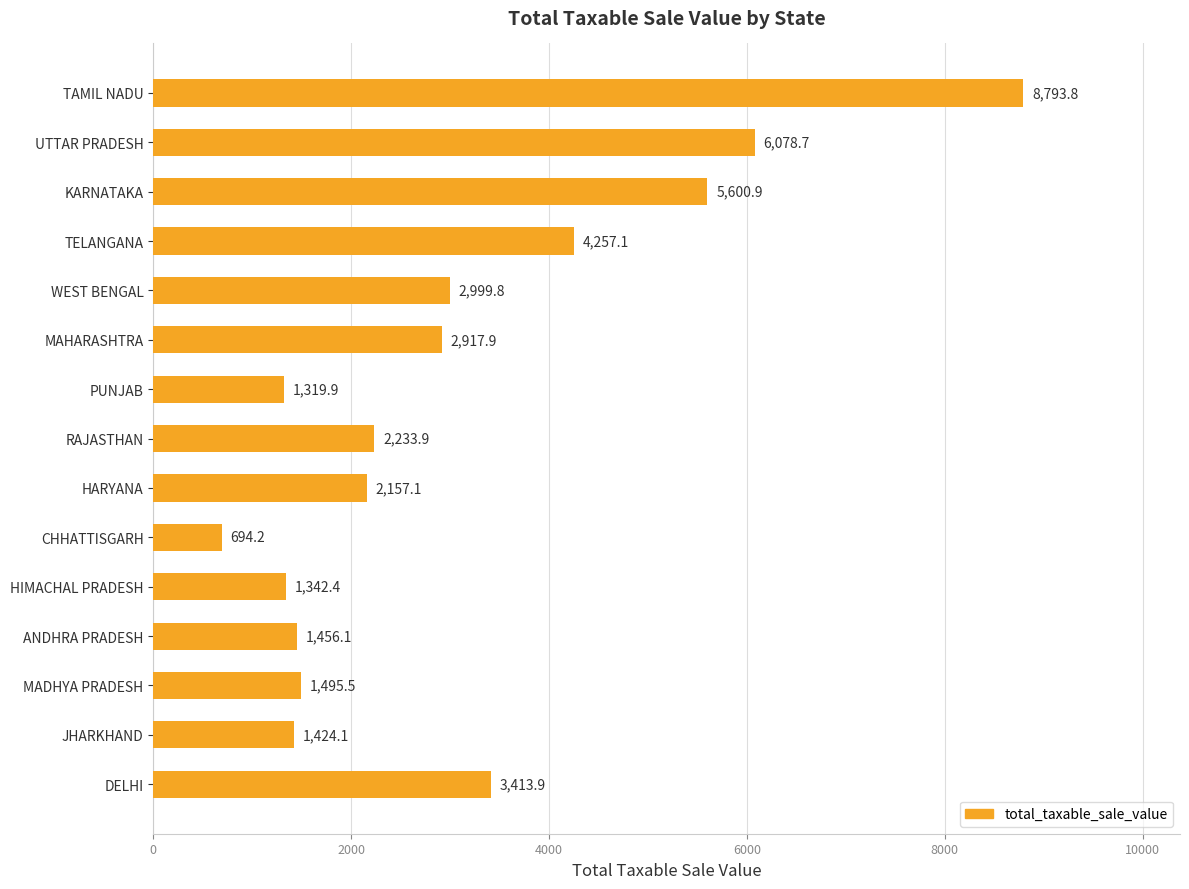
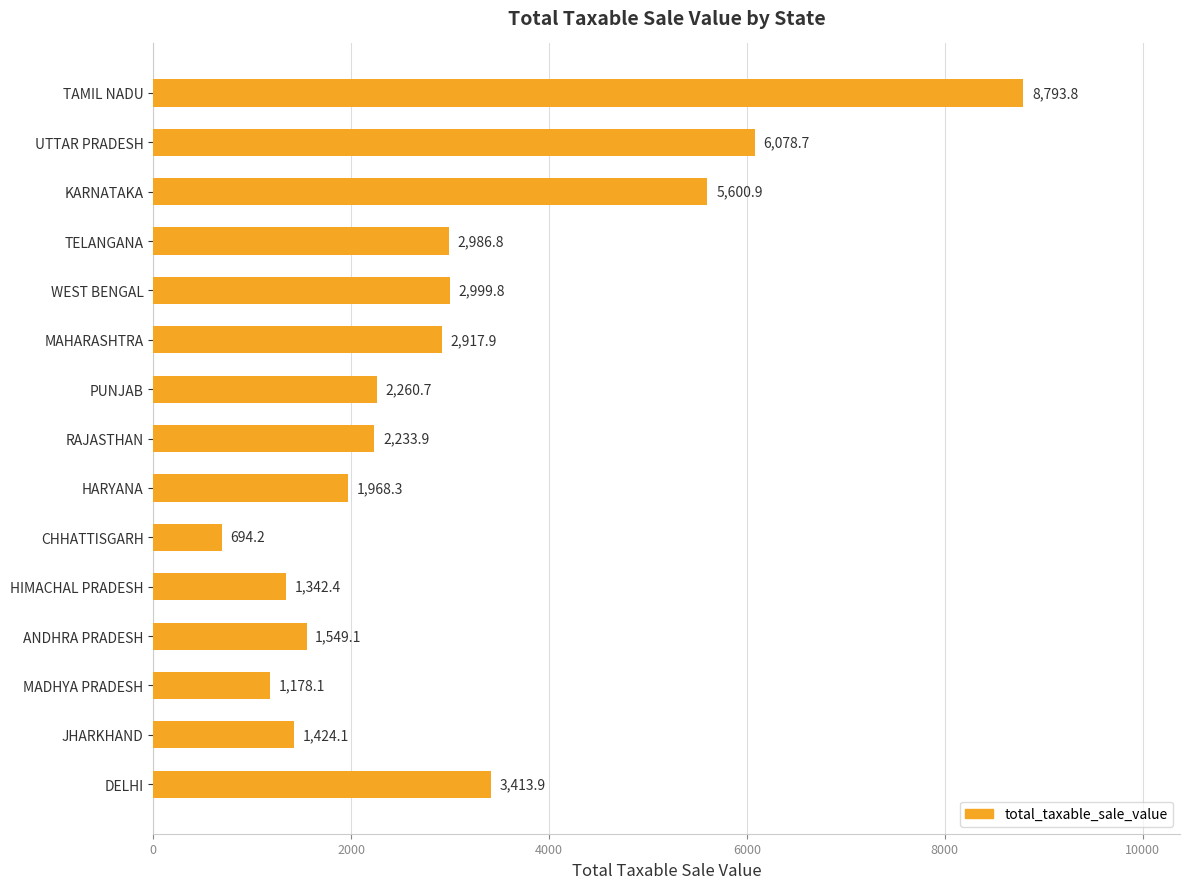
TELANGANA: 4,257.1 -> 2,986.8
PUNJAB: 1,319.9 -> 2,260.7
HARYANA: 2,157.1 -> 1,968.3
ANDHRA PRADESH: 1,456.1 -> 1,549.1
MADHYA PRADESH: 1,495.5 -> 1,178.1
